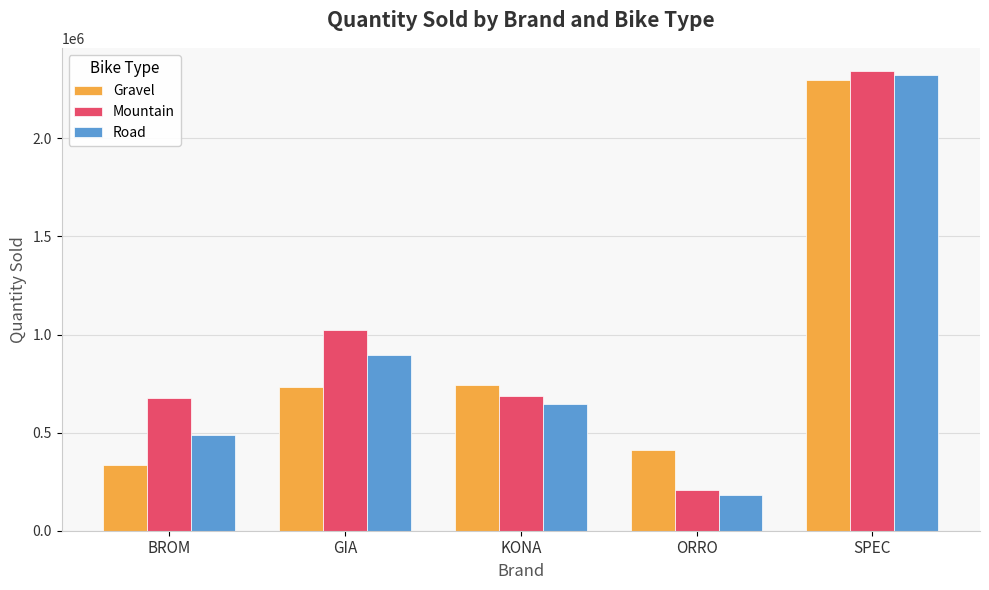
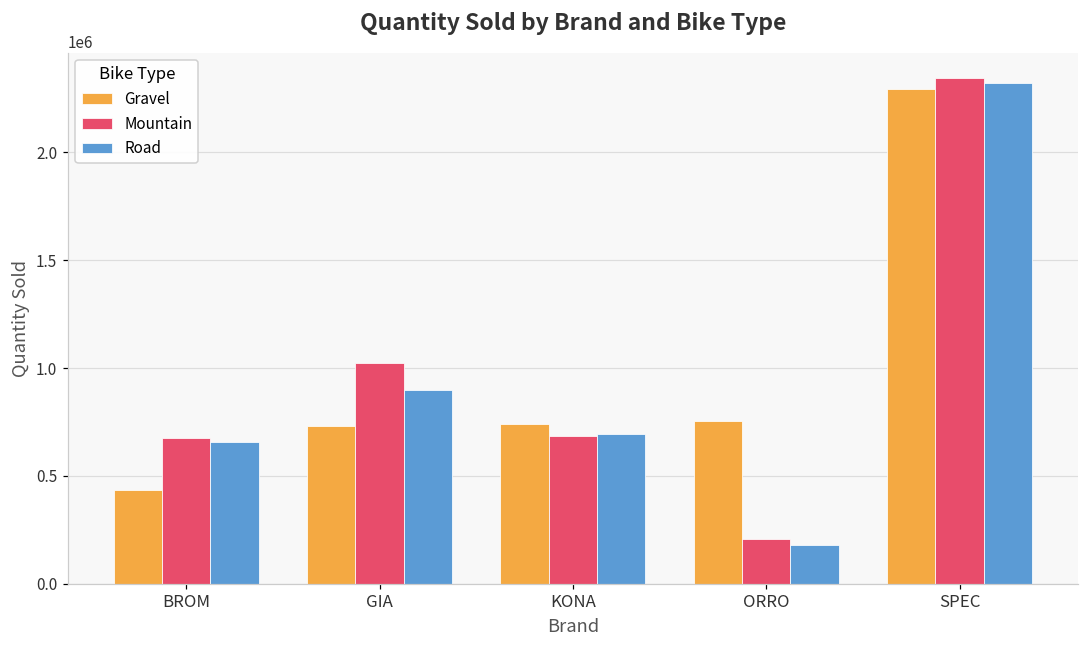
Gravel, BROM: 330000 -> 430000
Road, BROM: 490000 -> 660000
Road, KONA: 650000 -> 690000
Gravel, ORRO: 410000 -> 750000
